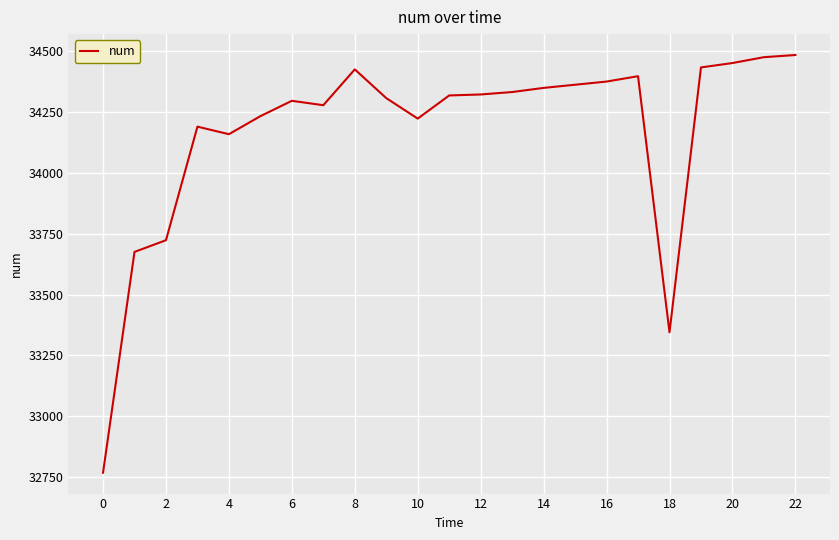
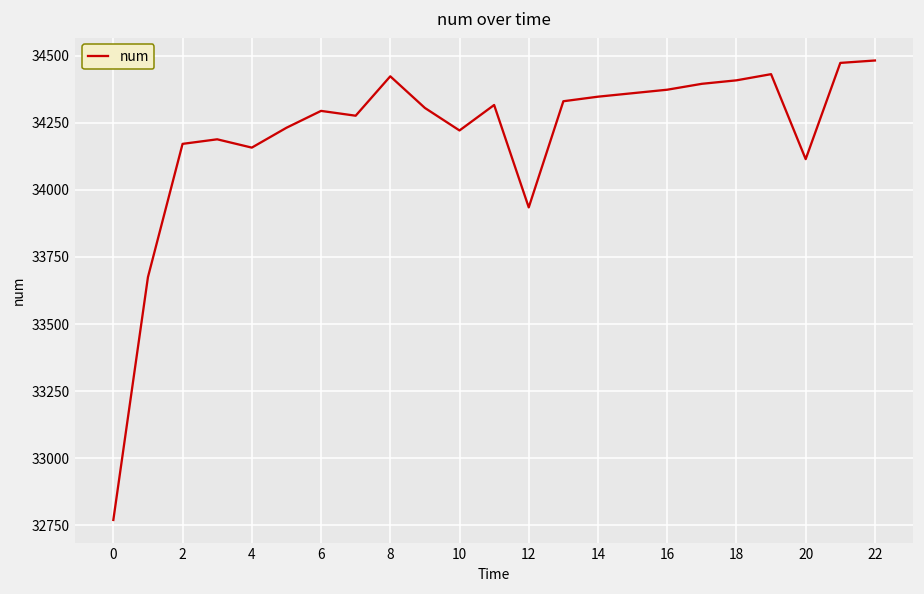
2: 33720 -> 34170
12: 34320 -> 33940
18: 33350 -> 34410
20: 34450 -> 34120
